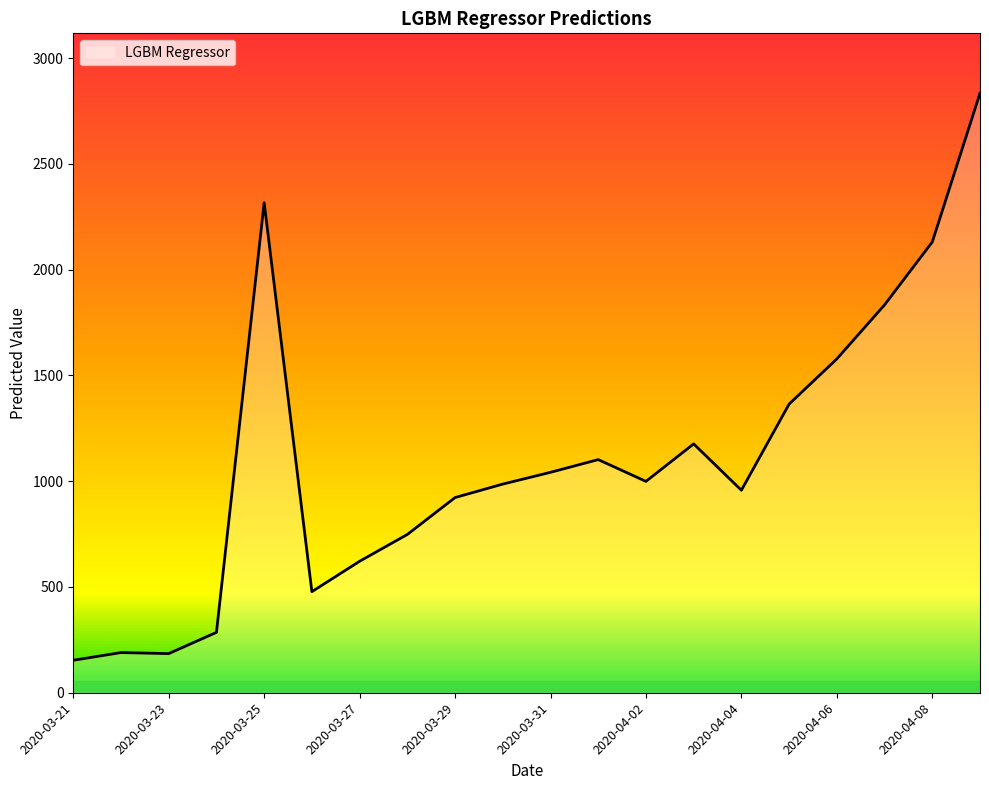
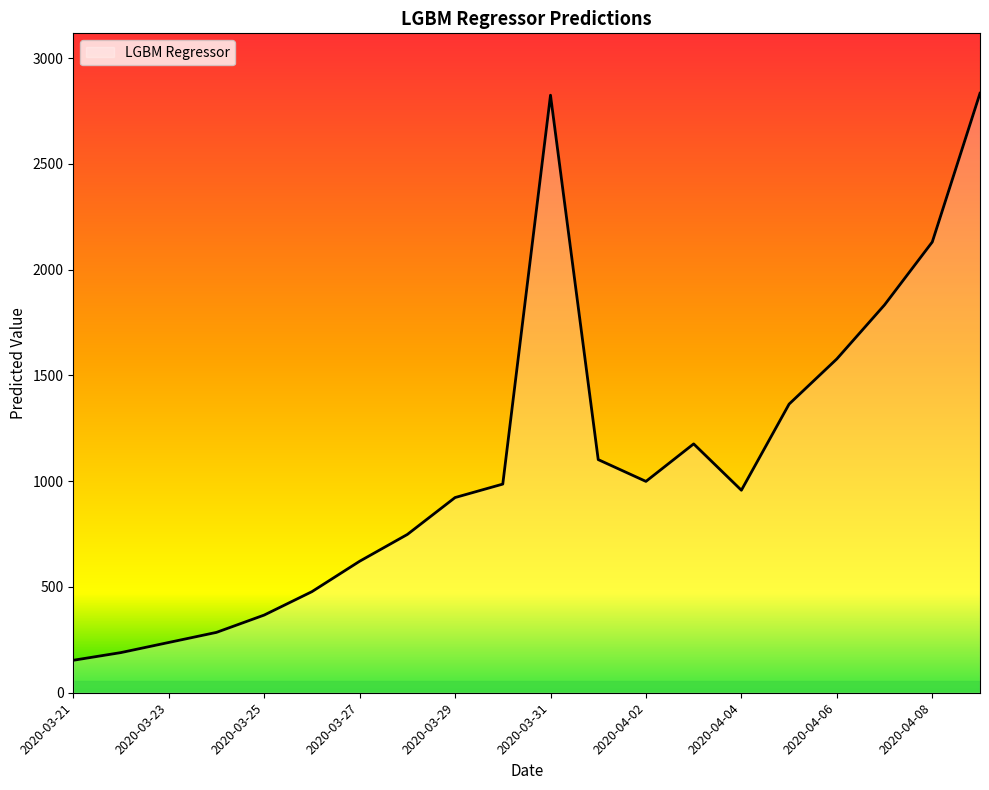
2020-03-23: 190 -> 240
2020-03-25: 2320 -> 370
2020-03-31: 1040 -> 2820
